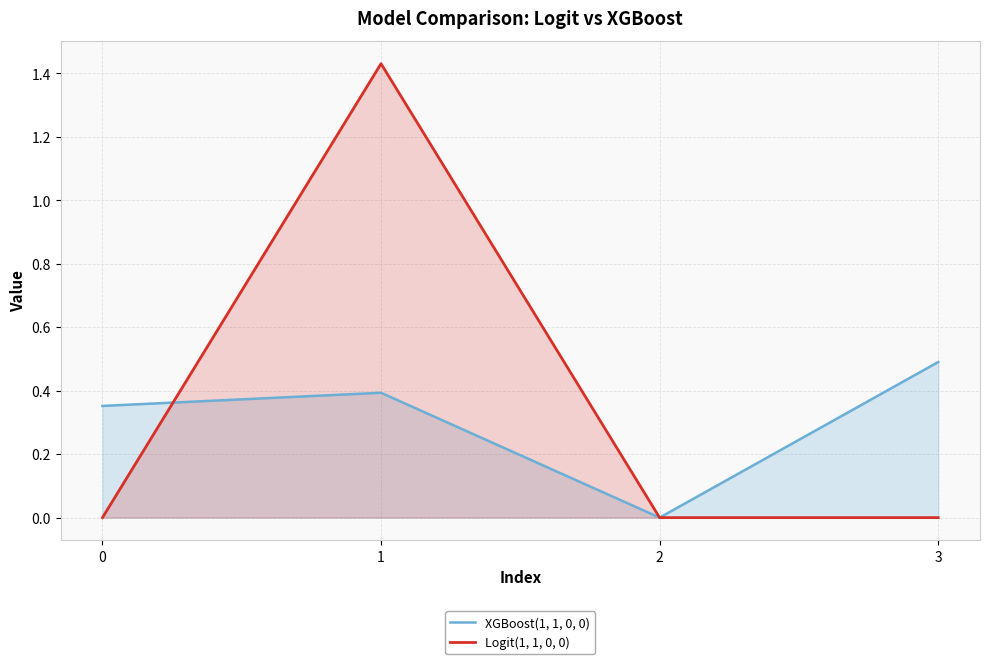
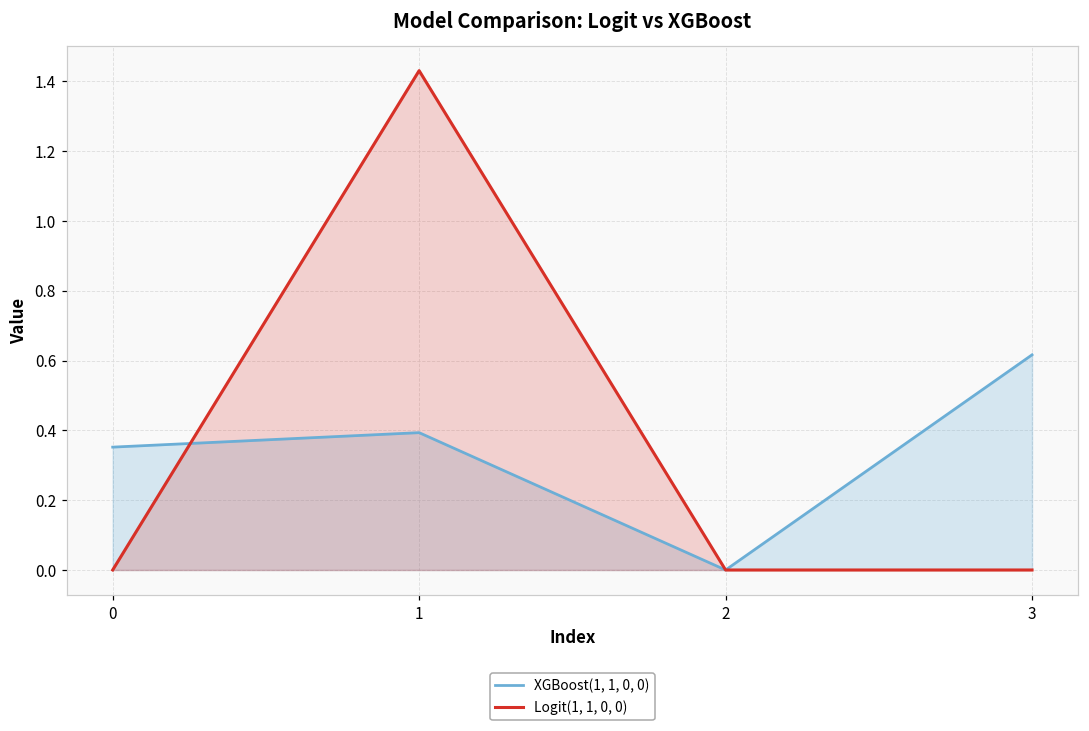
XGBoost(1, 1, 0, 0), 3: 0.49 -> 0.62
